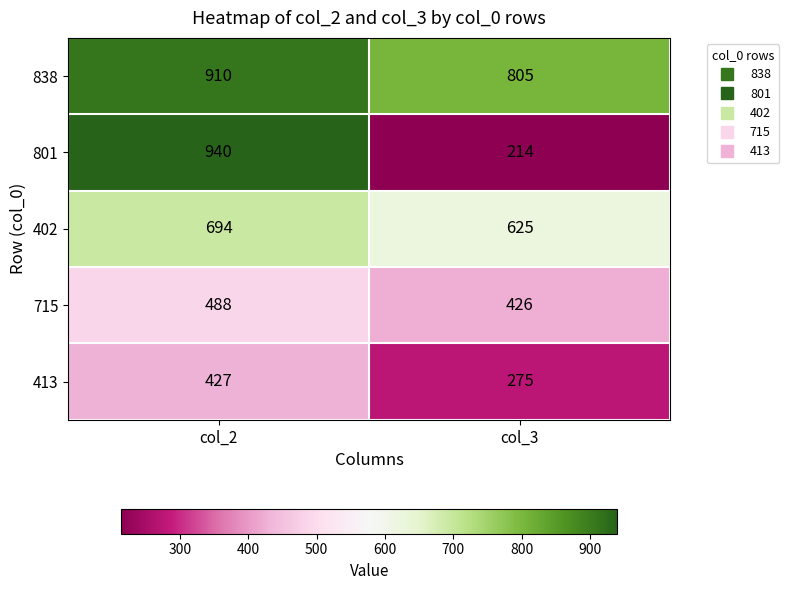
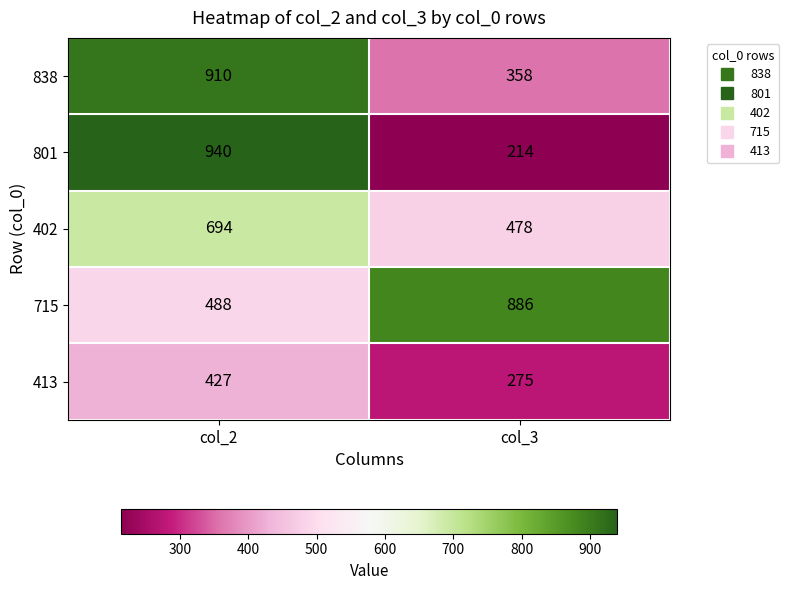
838, col_3: 805 -> 358
402, col_3: 625 -> 478
715, col_3: 426 -> 886
